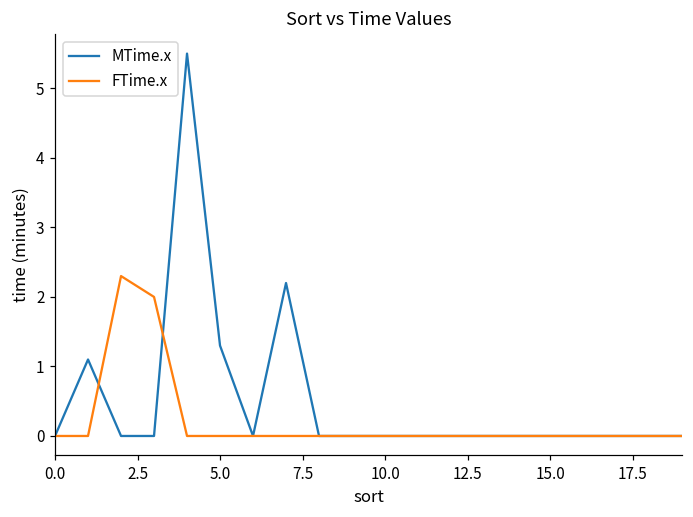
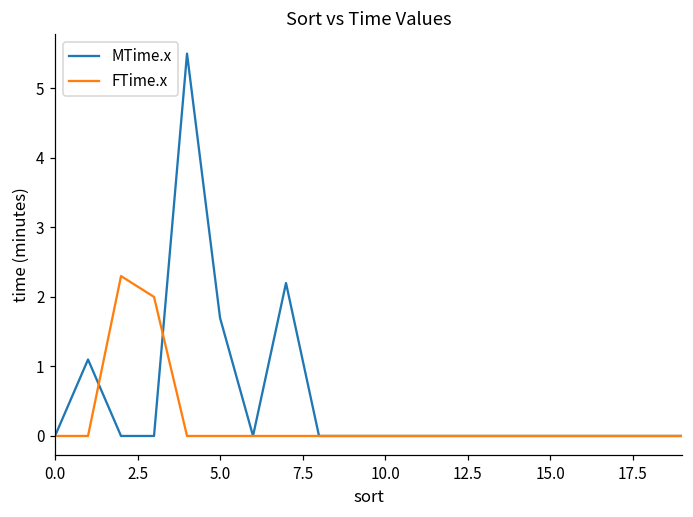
MTime.x, 5.0: 1.3 -> 1.7
